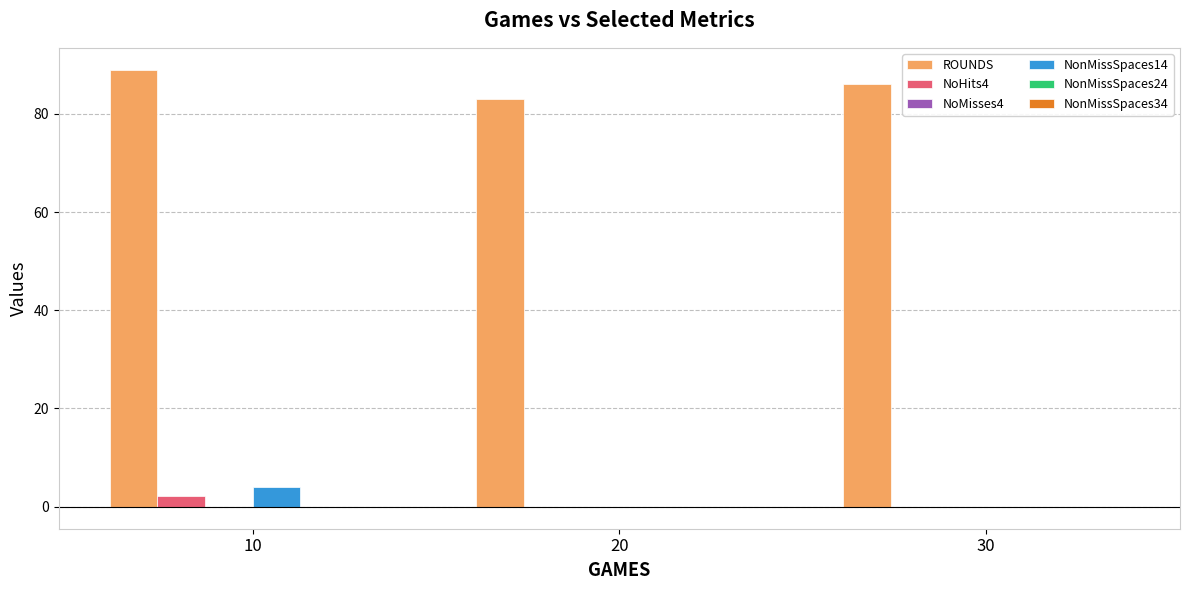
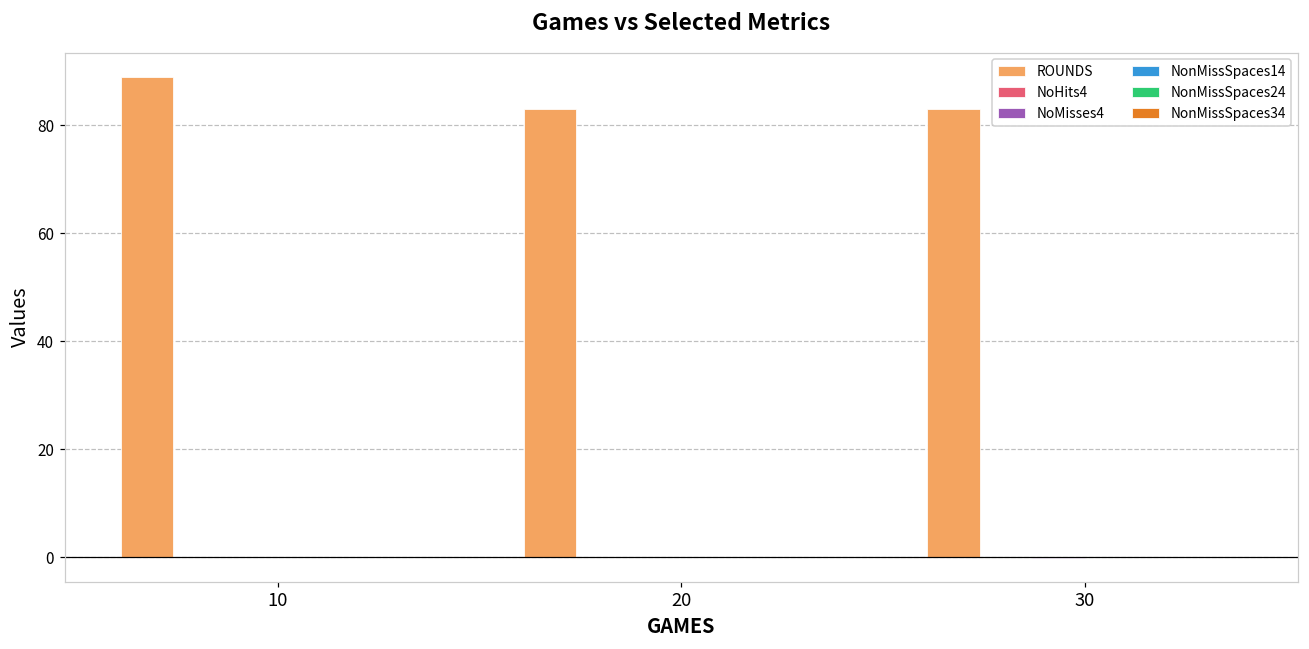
NoHits4, 10: 2 -> 0
NonMissSpaces14, 10: 4 -> 0
ROUNDS, 30: 86 -> 83
